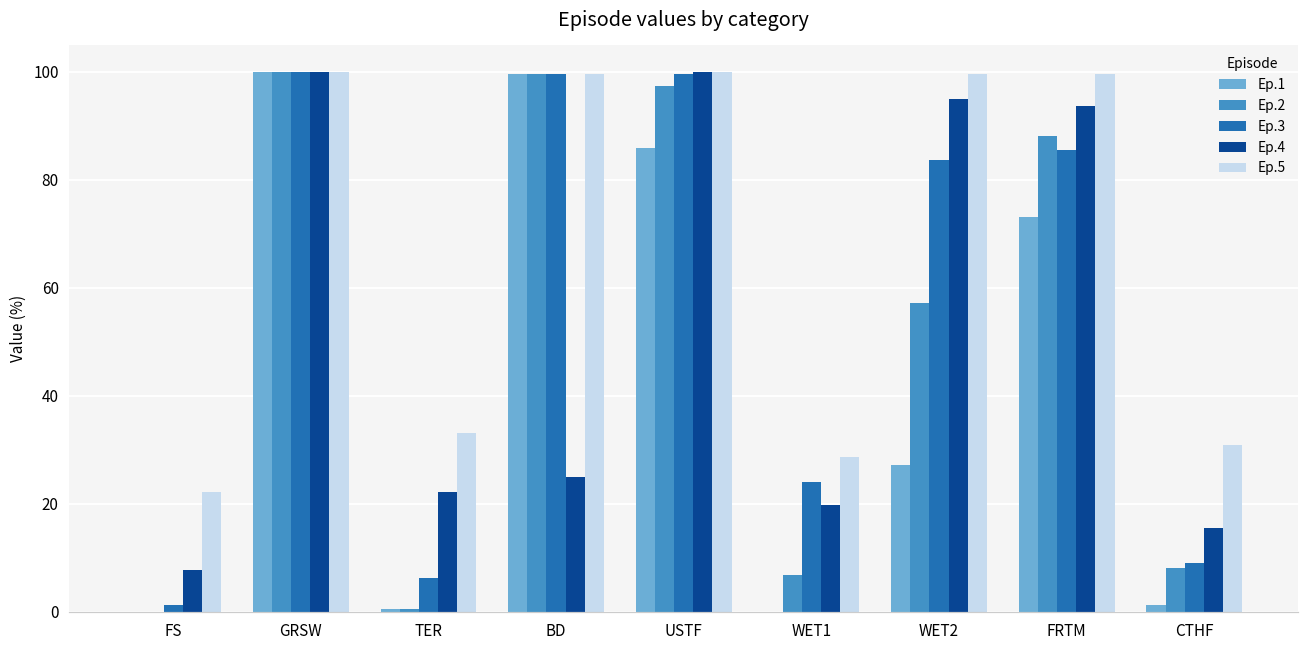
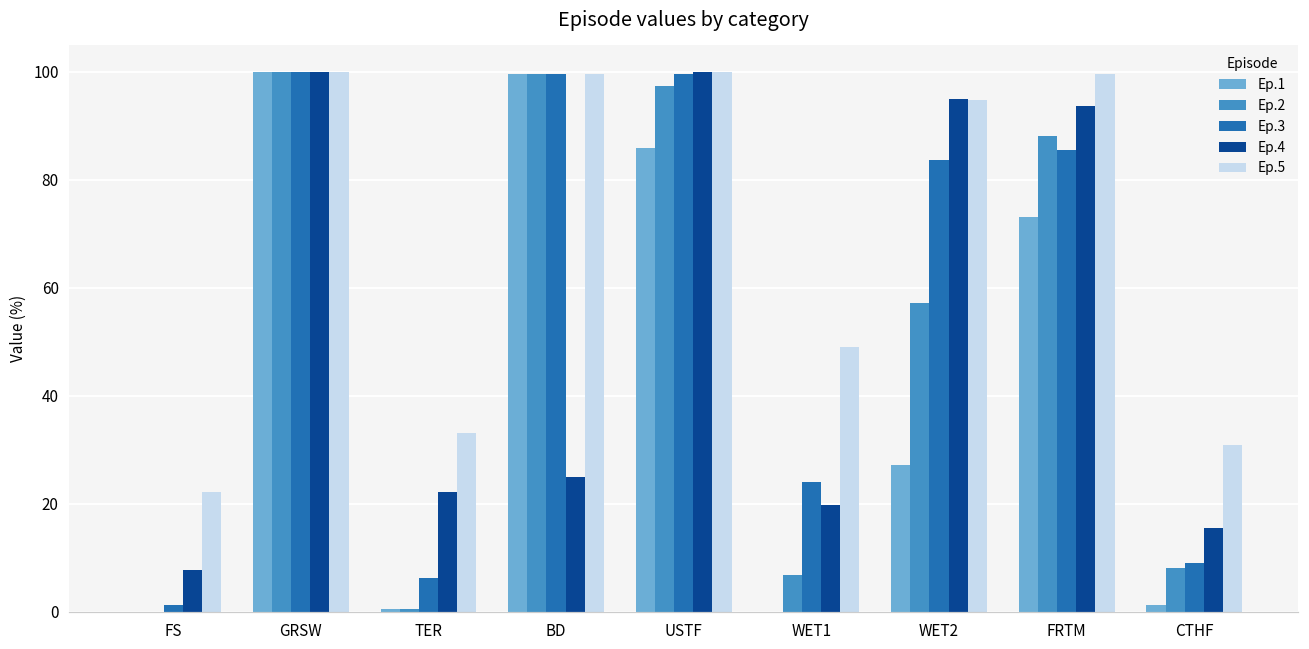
Ep.5, WET1: 29 -> 49
Ep.5, WET2: 100 -> 95
